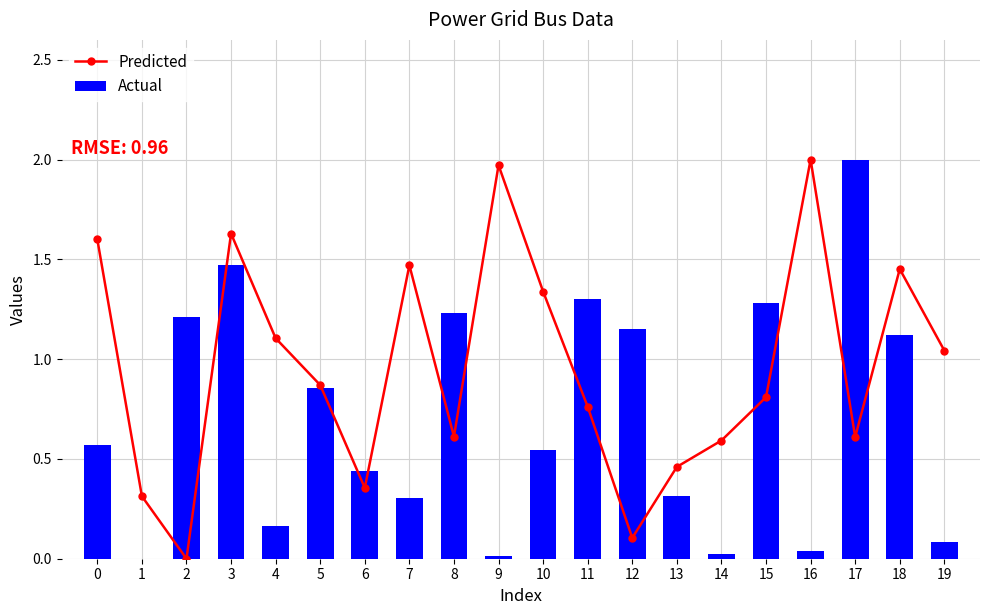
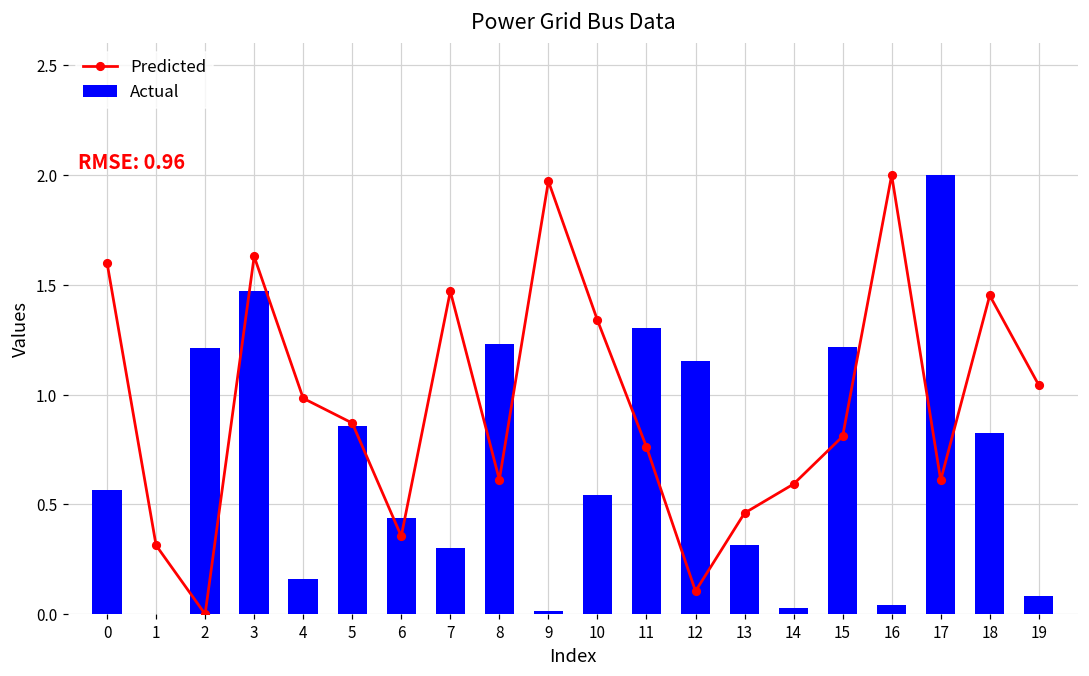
Predicted, 4: 1.10 -> 0.98
Actual, 15: 1.28 -> 1.22
Actual, 18: 1.12 -> 0.83
